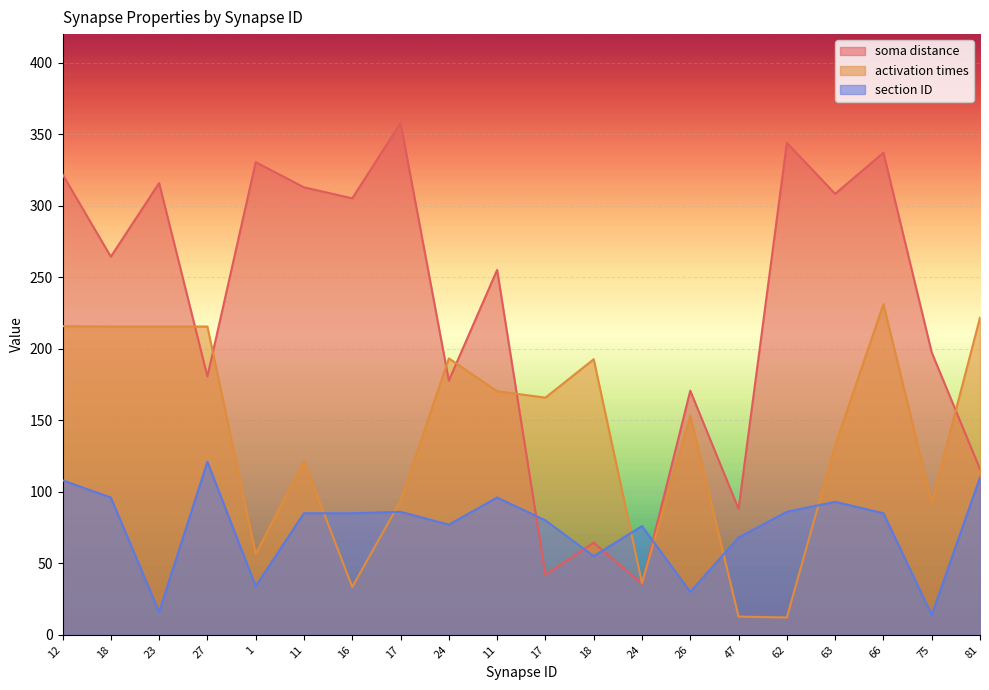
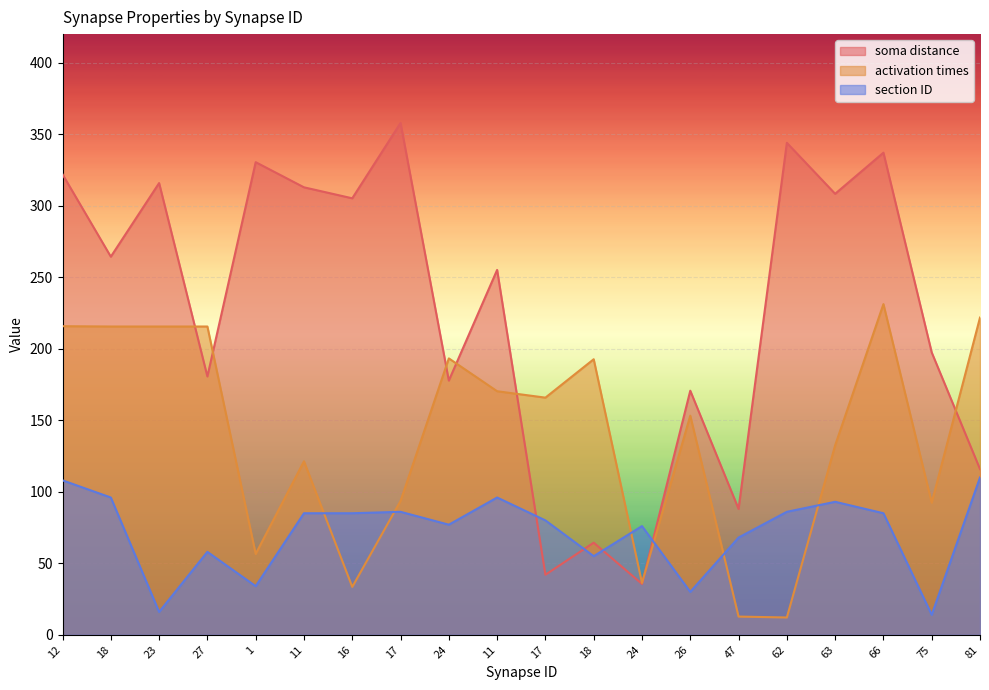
section ID, 27: 121 -> 58
